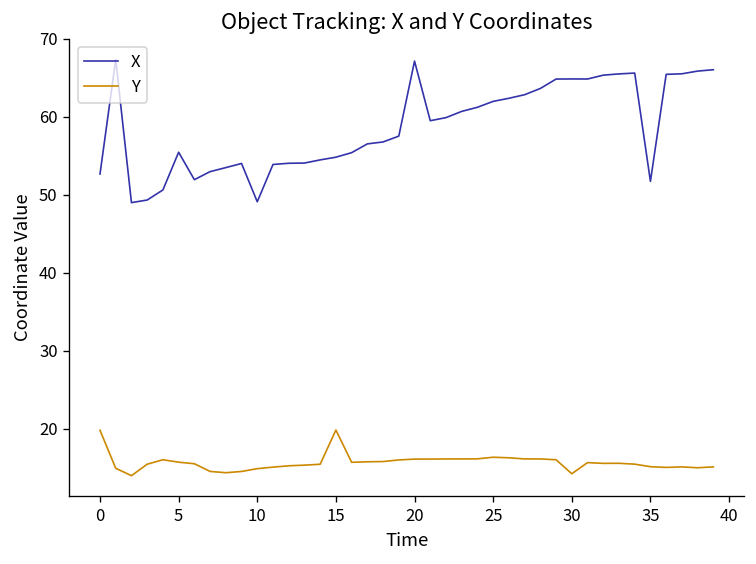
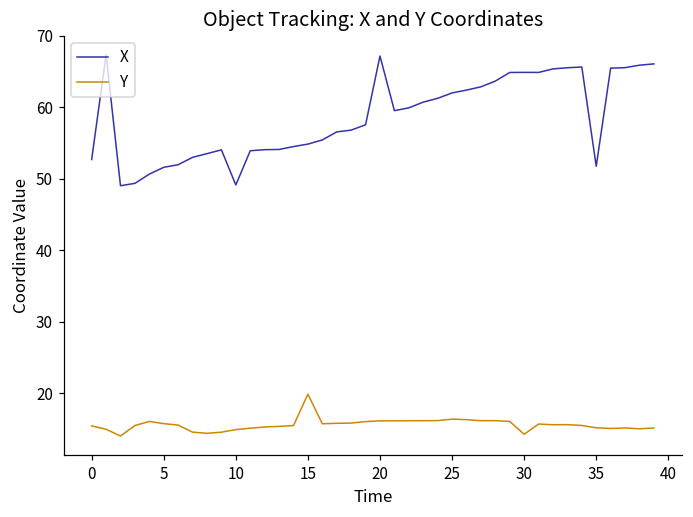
Y, 0: 20 -> 15
X, 5: 55 -> 52
